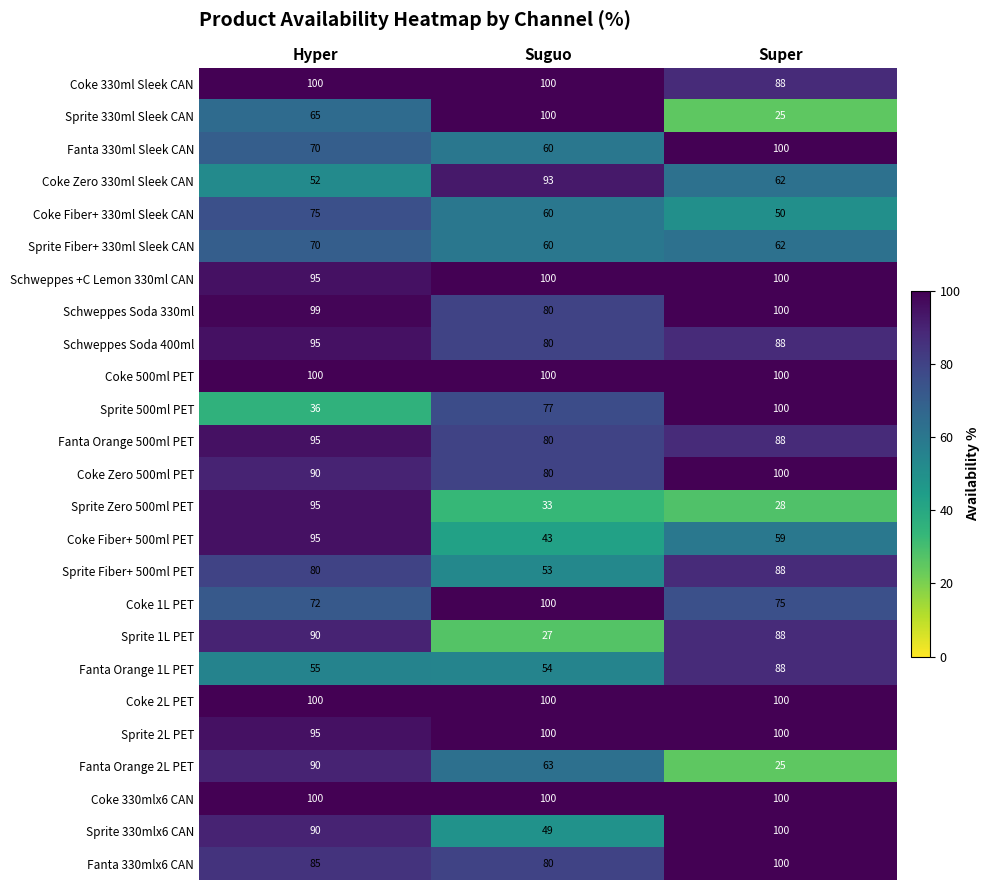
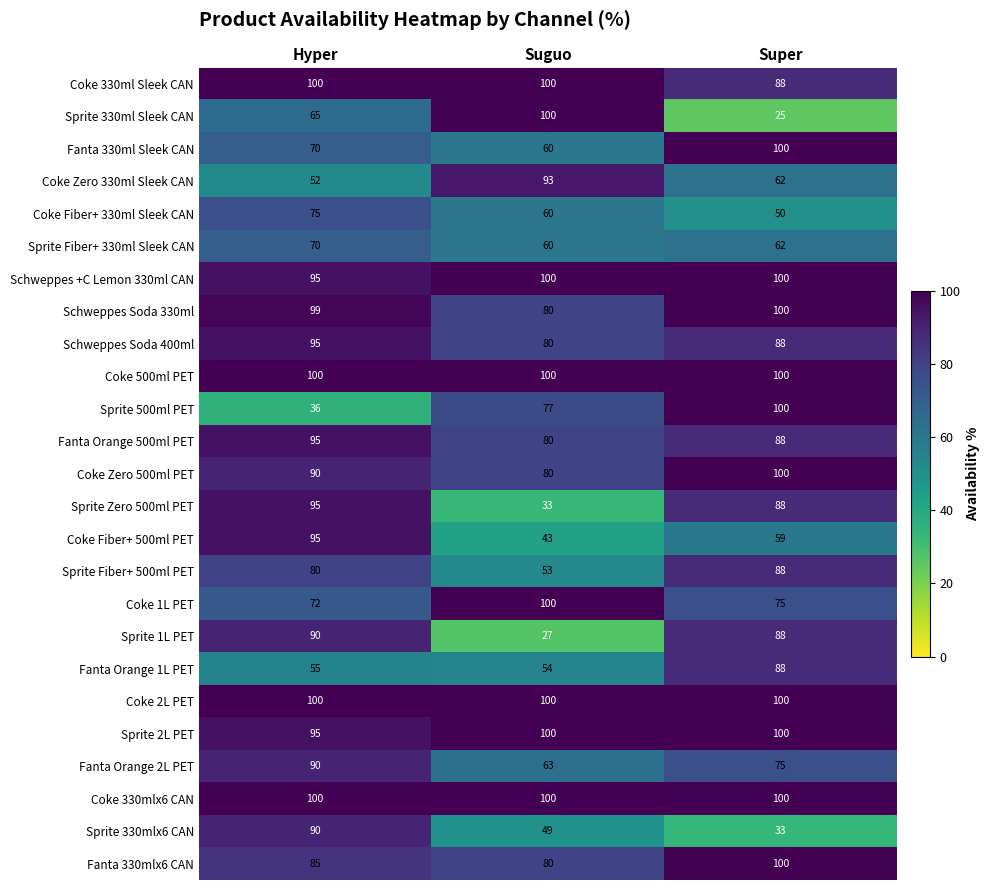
Sprite Zero 500ml PET, Super: 28 -> 88
Fanta Orange 2L PET, Super: 25 -> 75
Sprite 330mlx6 CAN, Super: 100 -> 33
